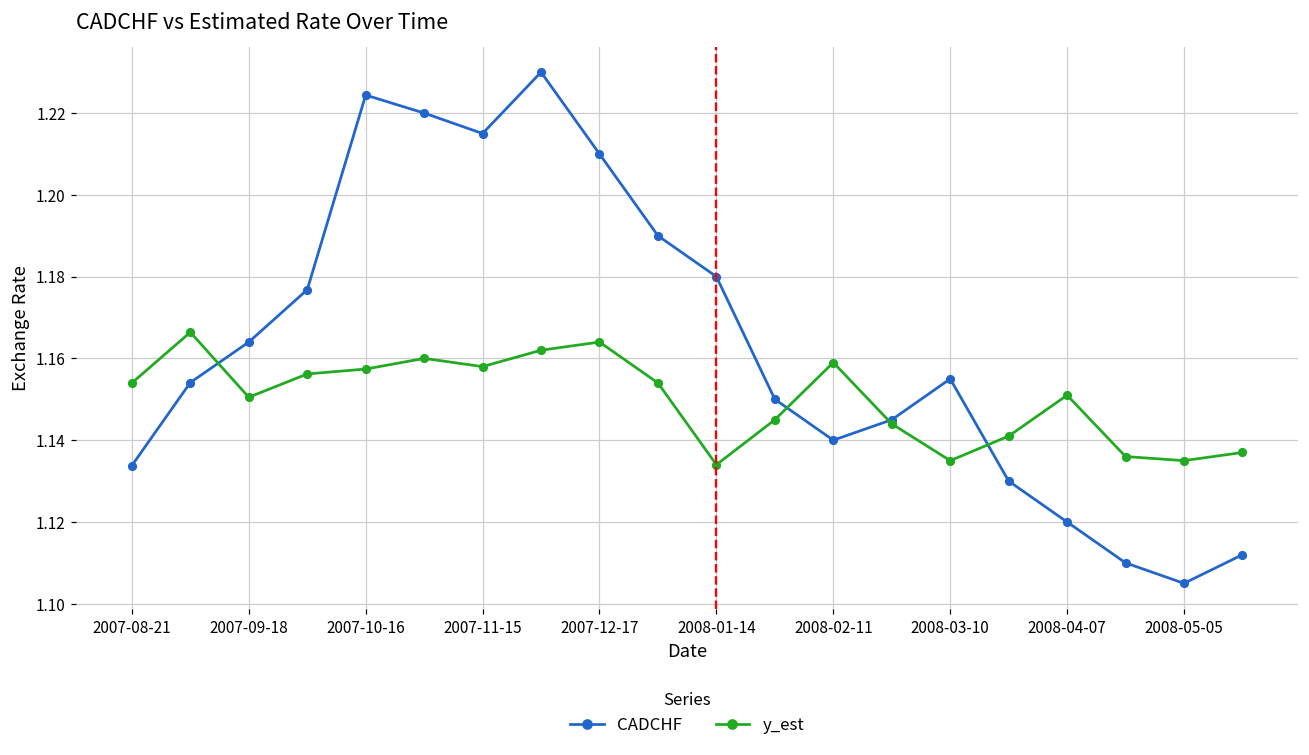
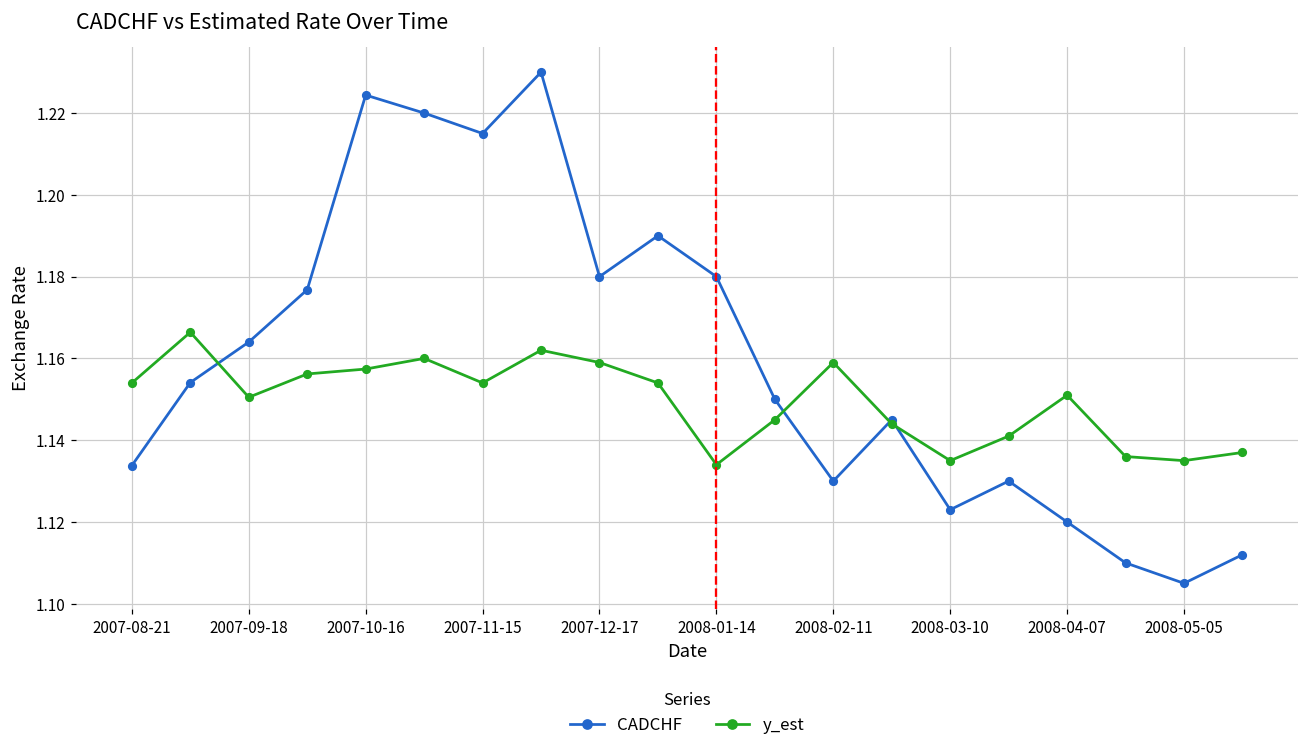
y_est, 2007-11-15: 1.158 -> 1.154
CADCHF, 2007-12-17: 1.21 -> 1.18
y_est, 2007-12-17: 1.164 -> 1.159
CADCHF, 2008-02-11: 1.14 -> 1.13
CADCHF, 2008-03-10: 1.155 -> 1.123
